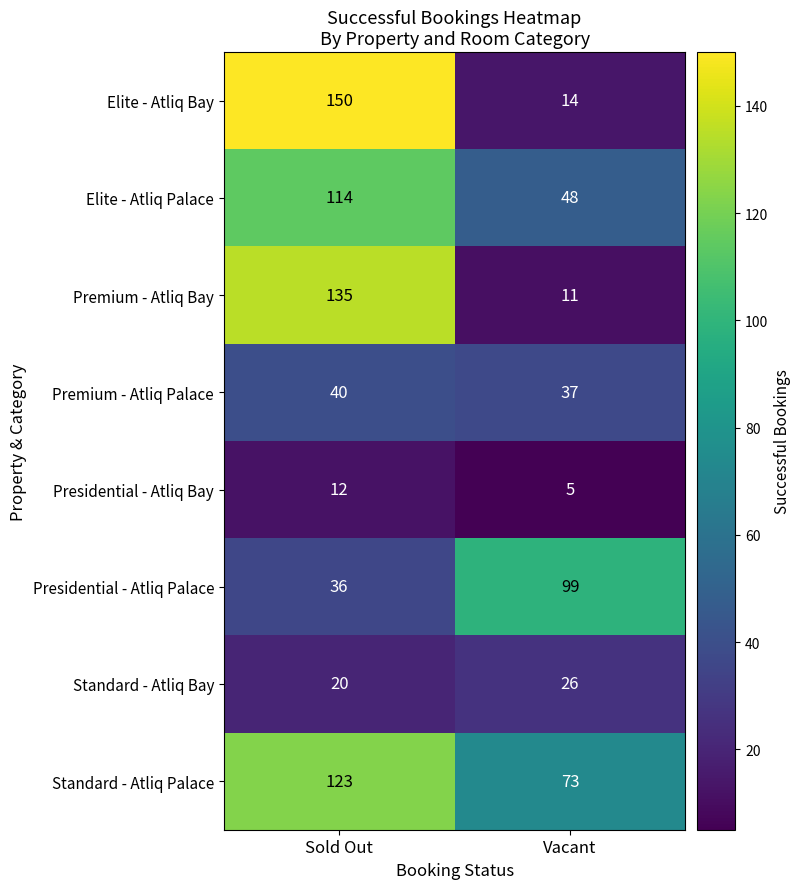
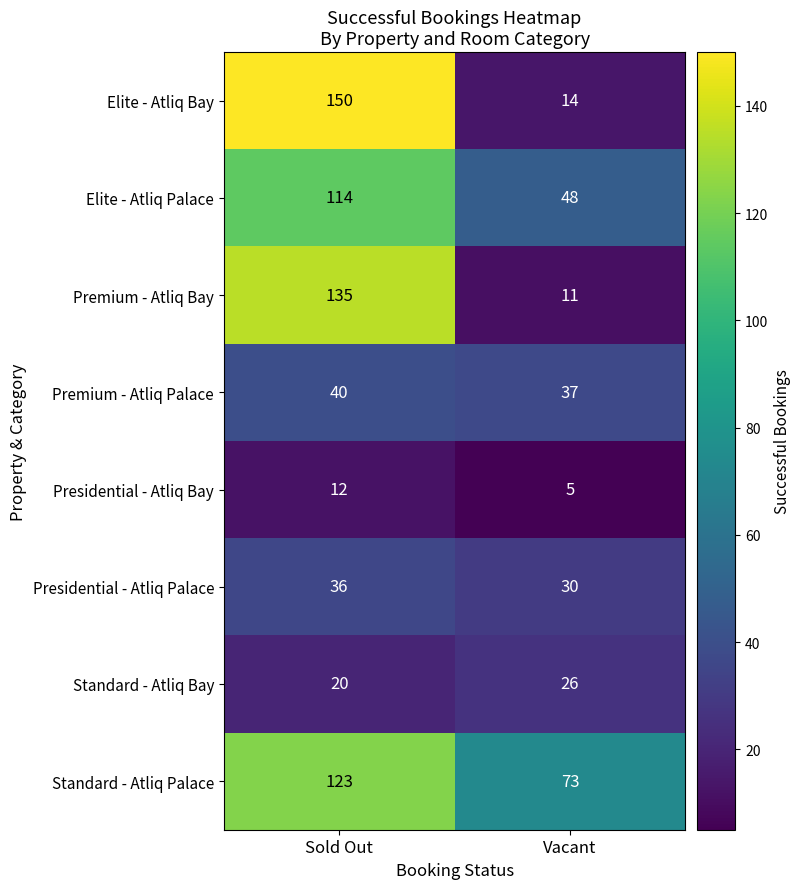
Presidential - Atliq Palace, Vacant: 99 -> 30
